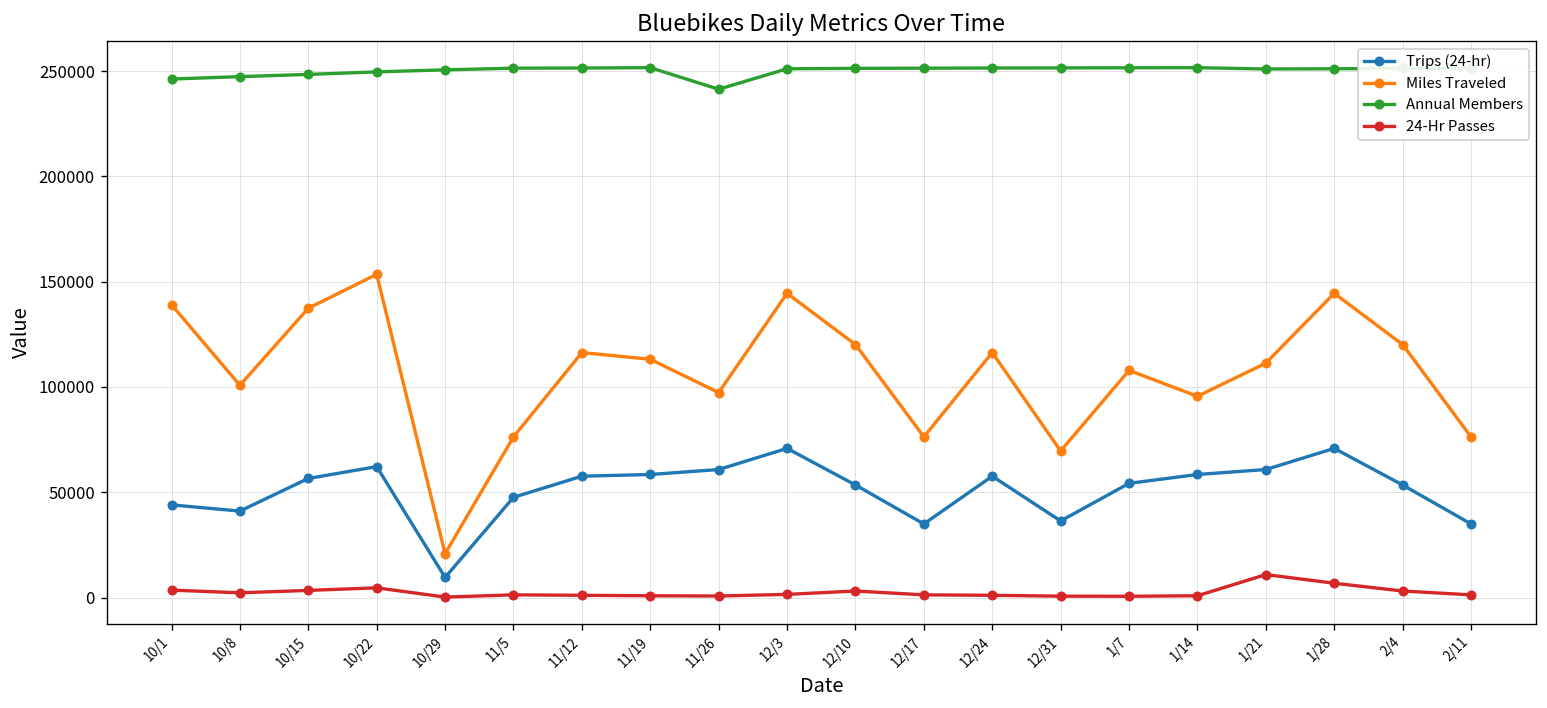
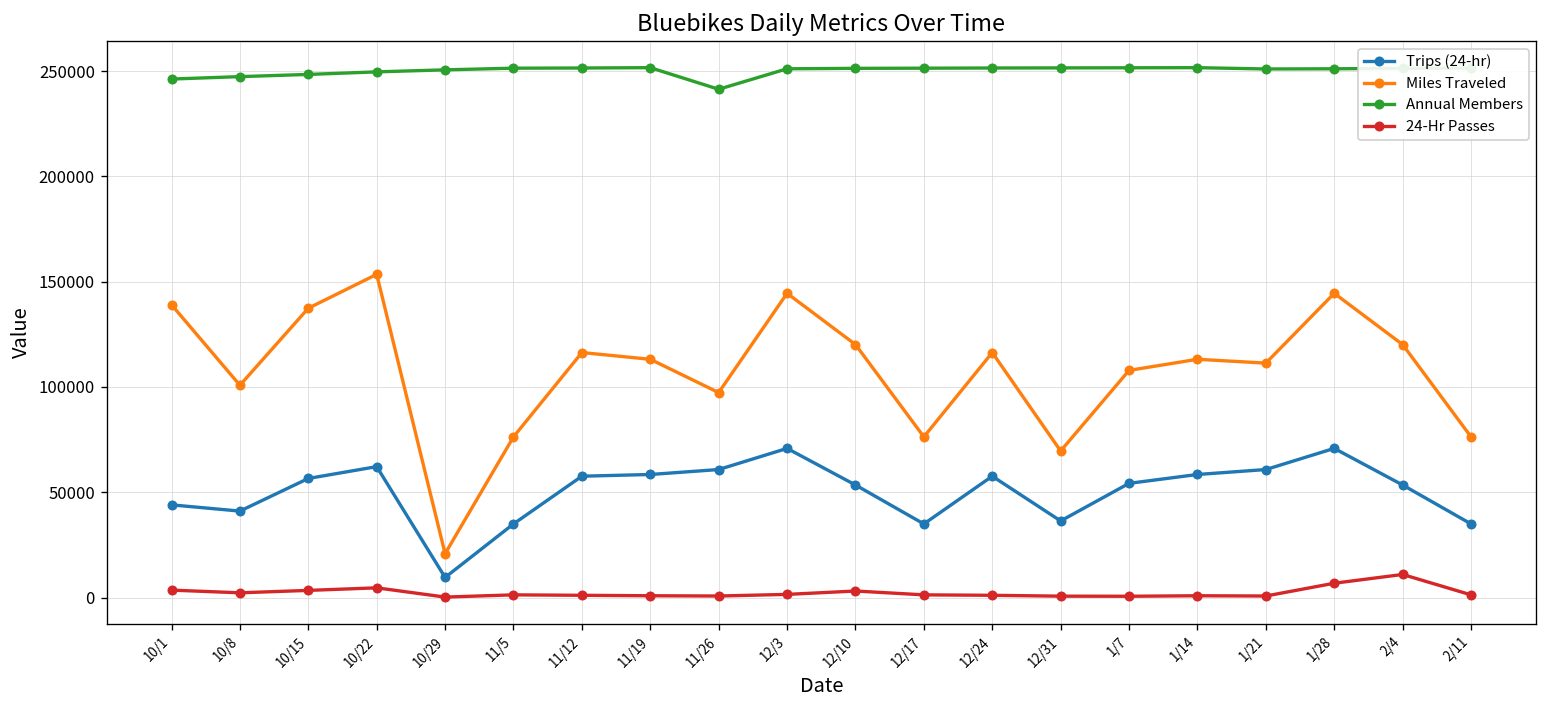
Trips (24-hr), 11/5: 48000 -> 35000
Miles Traveled, 1/14: 96000 -> 113000
24-Hr Passes, 1/21: 11000 -> 1000
24-Hr Passes, 2/4: 3000 -> 11000
